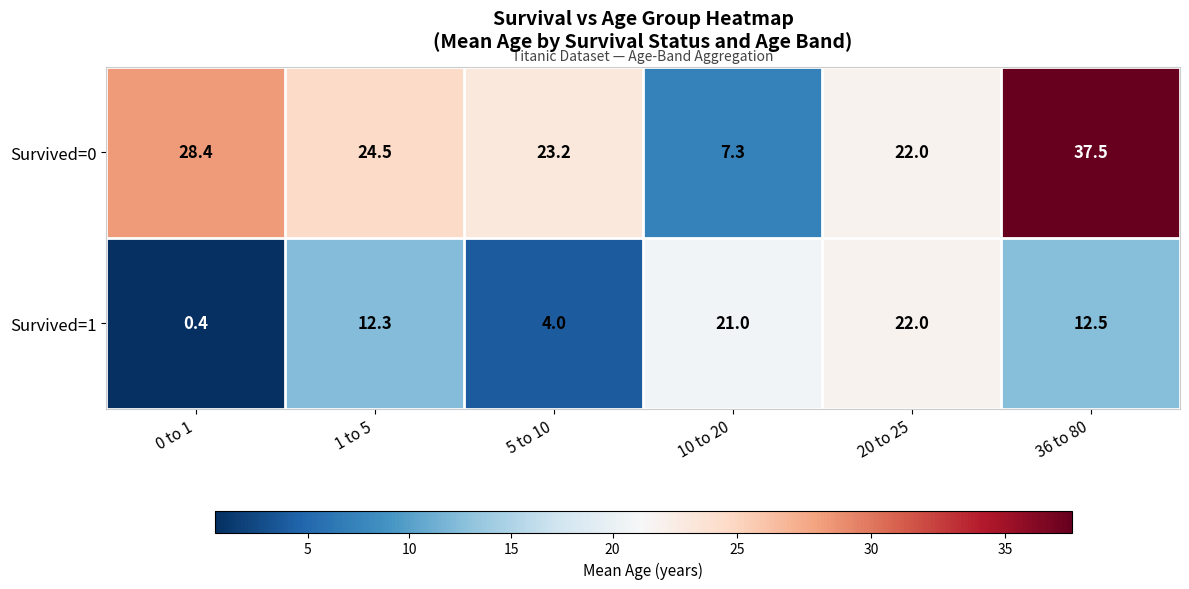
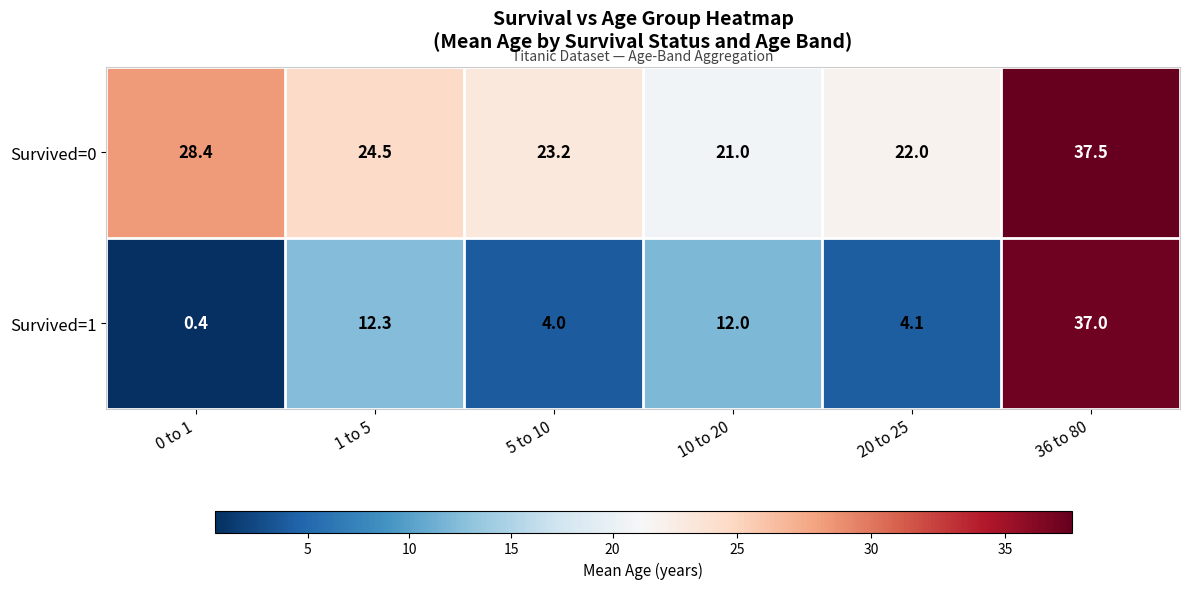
Survived=0, 10 to 20: 7.3 -> 21.0
Survived=1, 10 to 20: 21.0 -> 12.0
Survived=1, 20 to 25: 22.0 -> 4.1
Survived=1, 36 to 80: 12.5 -> 37.0
